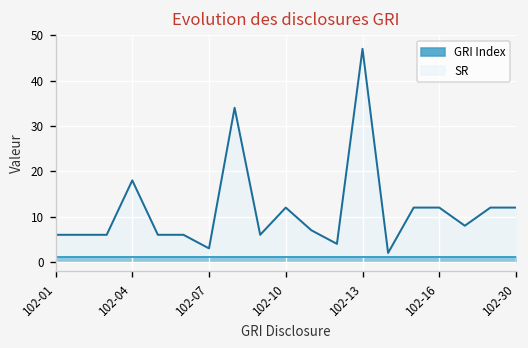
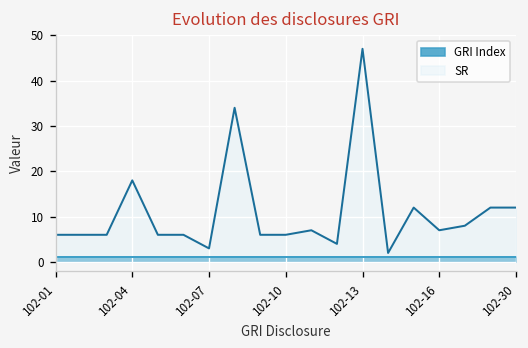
SR, 102-10: 12 -> 6
SR, 102-16: 12 -> 7
